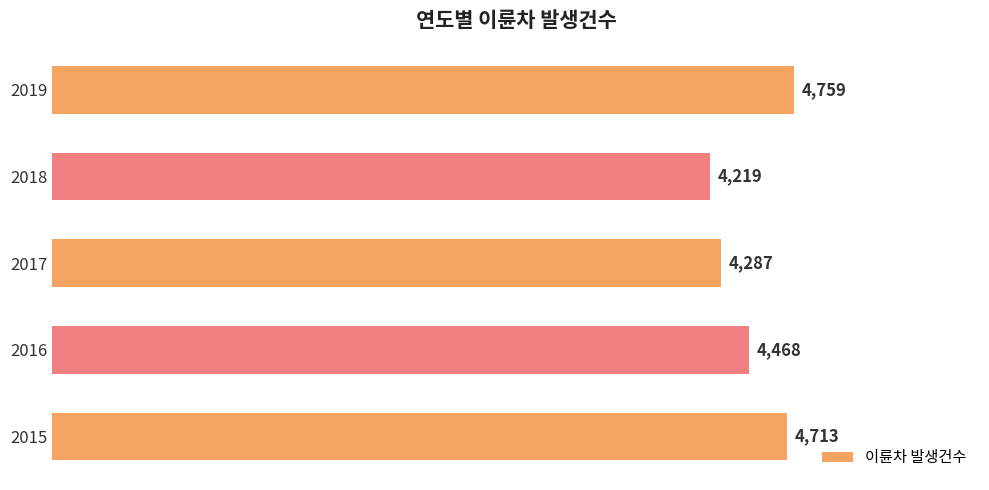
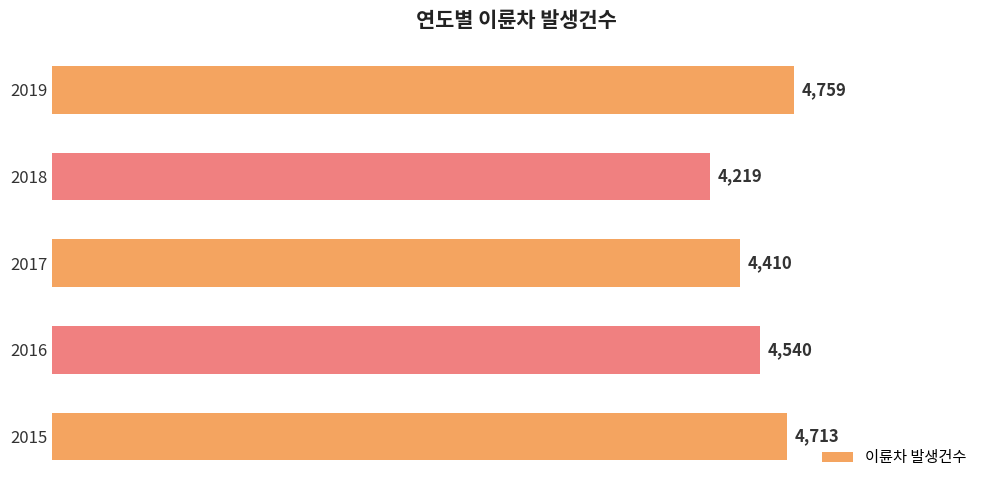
2017: 4,287 -> 4,410
2016: 4,468 -> 4,540
